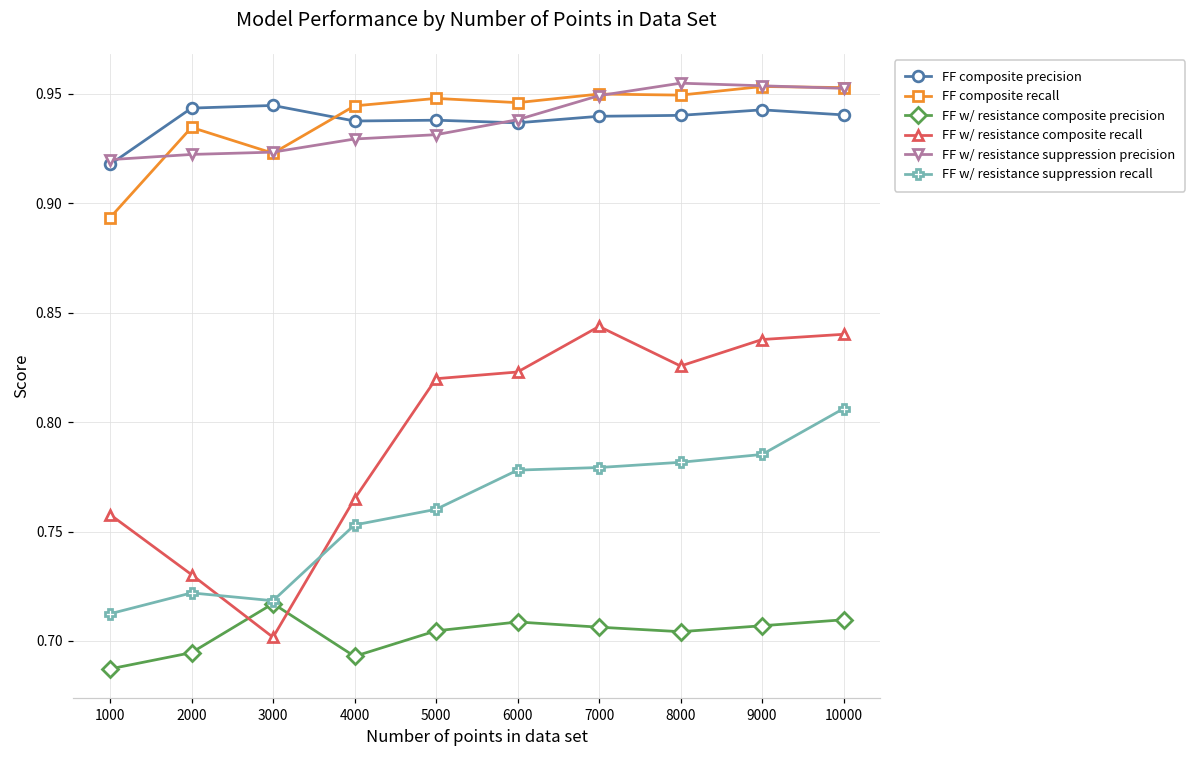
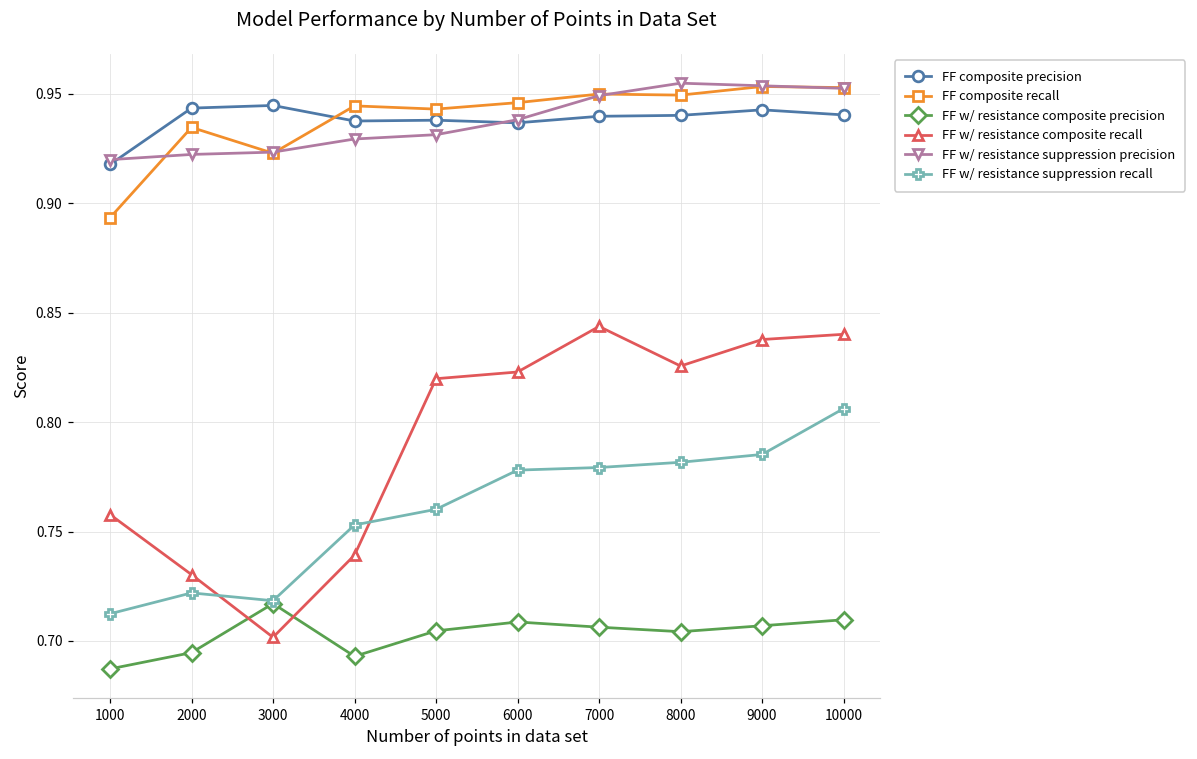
FF w/ resistance composite recall, 4000: 0.765 -> 0.739
FF composite recall, 5000: 0.948 -> 0.943
